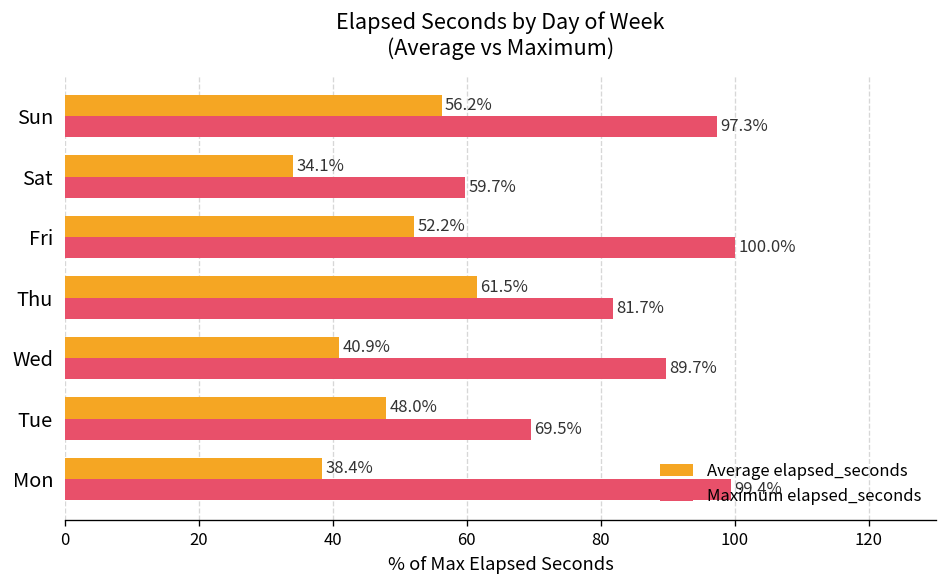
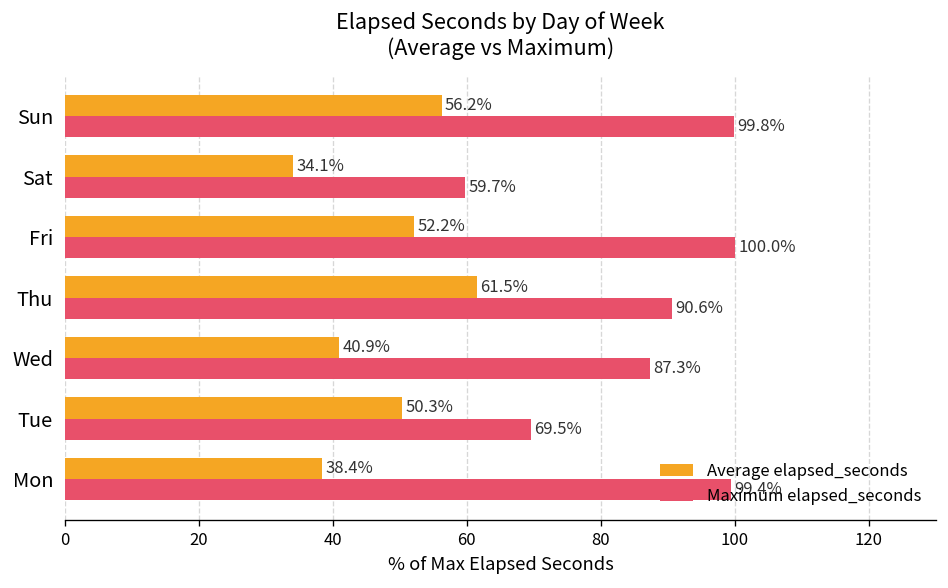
Maximum elapsed_seconds, Sun: 97.3% -> 99.8%
Maximum elapsed_seconds, Thu: 81.7% -> 90.6%
Maximum elapsed_seconds, Wed: 89.7% -> 87.3%
Average elapsed_seconds, Tue: 48.0% -> 50.3%
